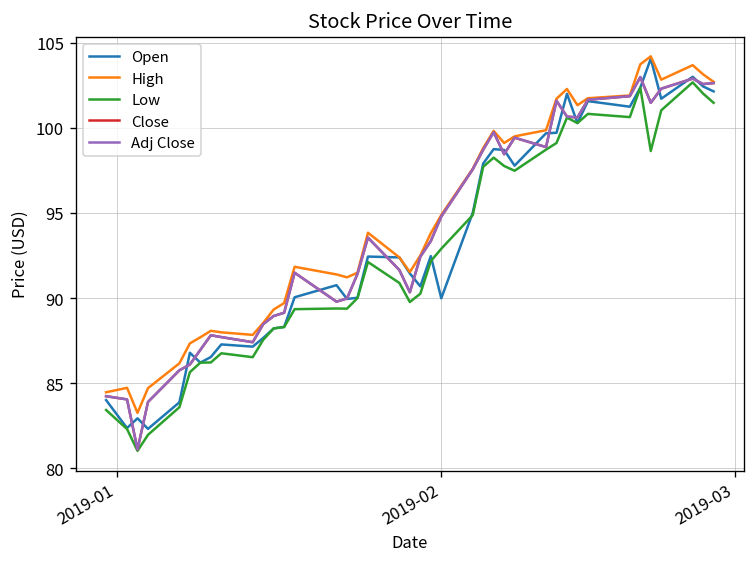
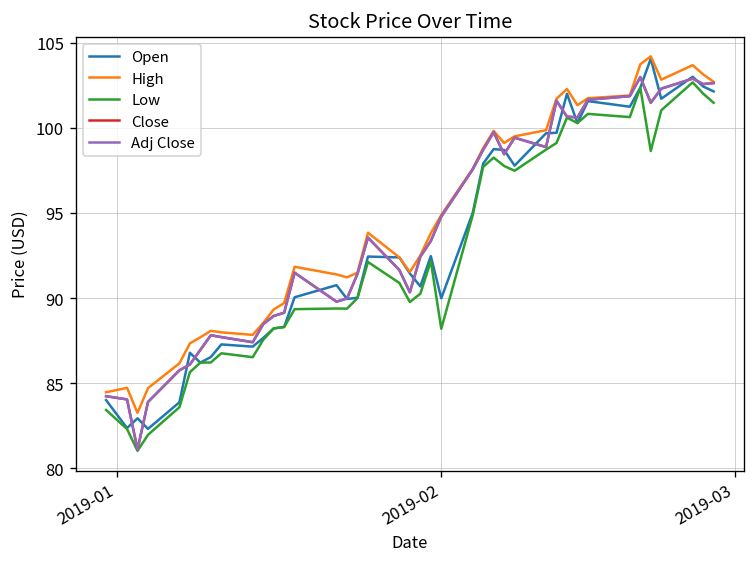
Low, 2019-02: 92.9 -> 88.2
